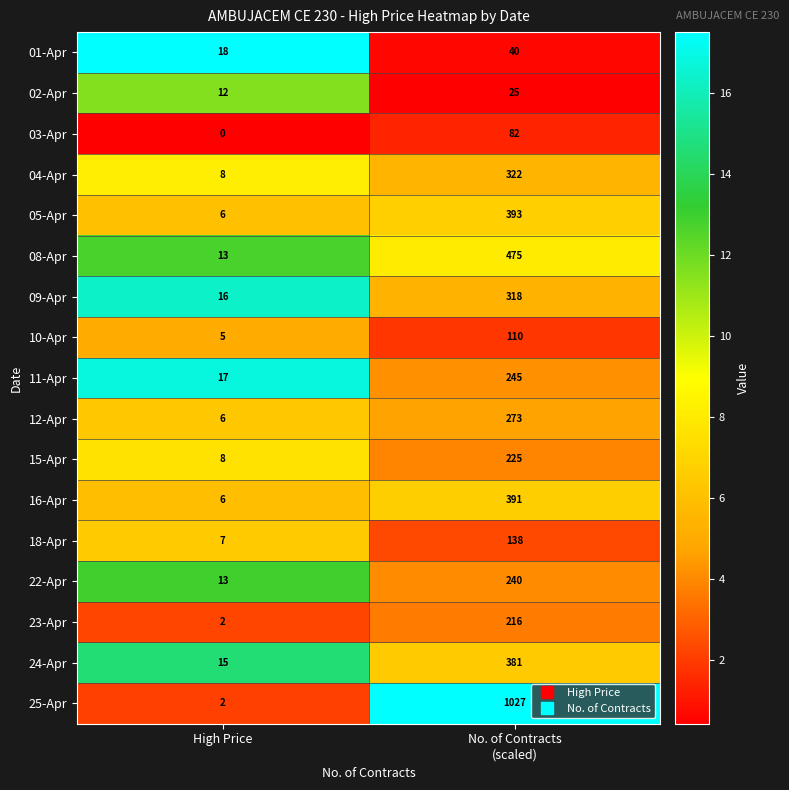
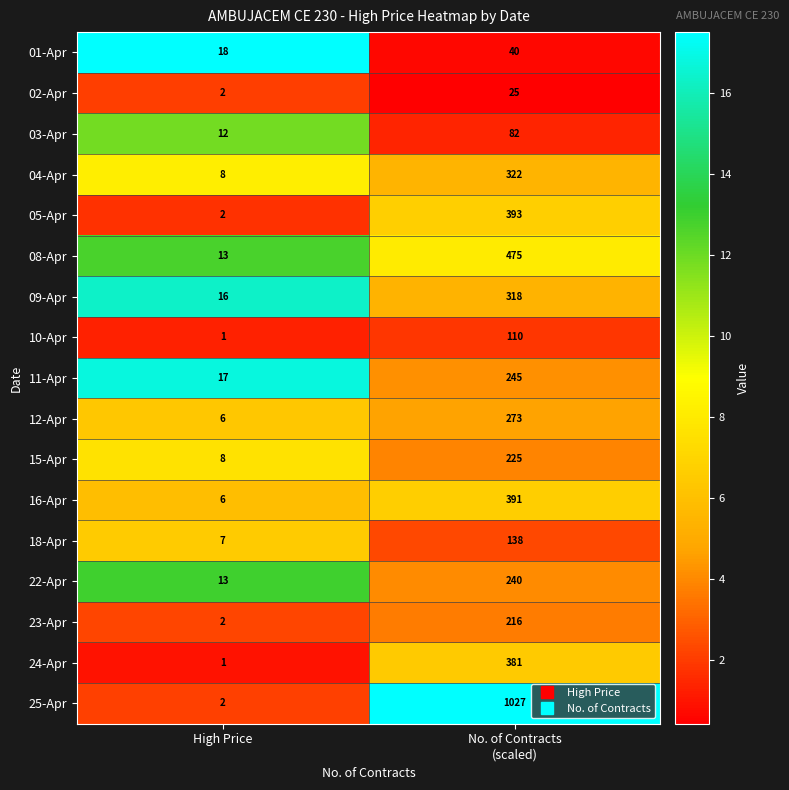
02-Apr, High Price: 12 -> 2
03-Apr, High Price: 0 -> 12
05-Apr, High Price: 6 -> 2
10-Apr, High Price: 5 -> 1
24-Apr, High Price: 15 -> 1
